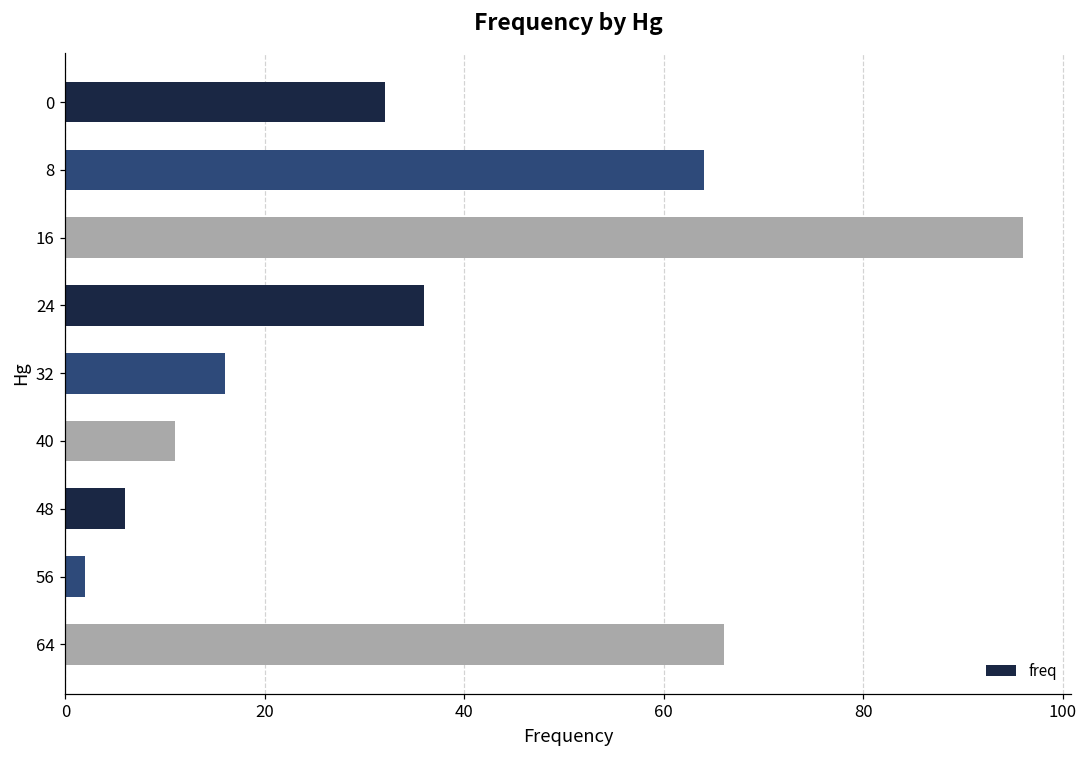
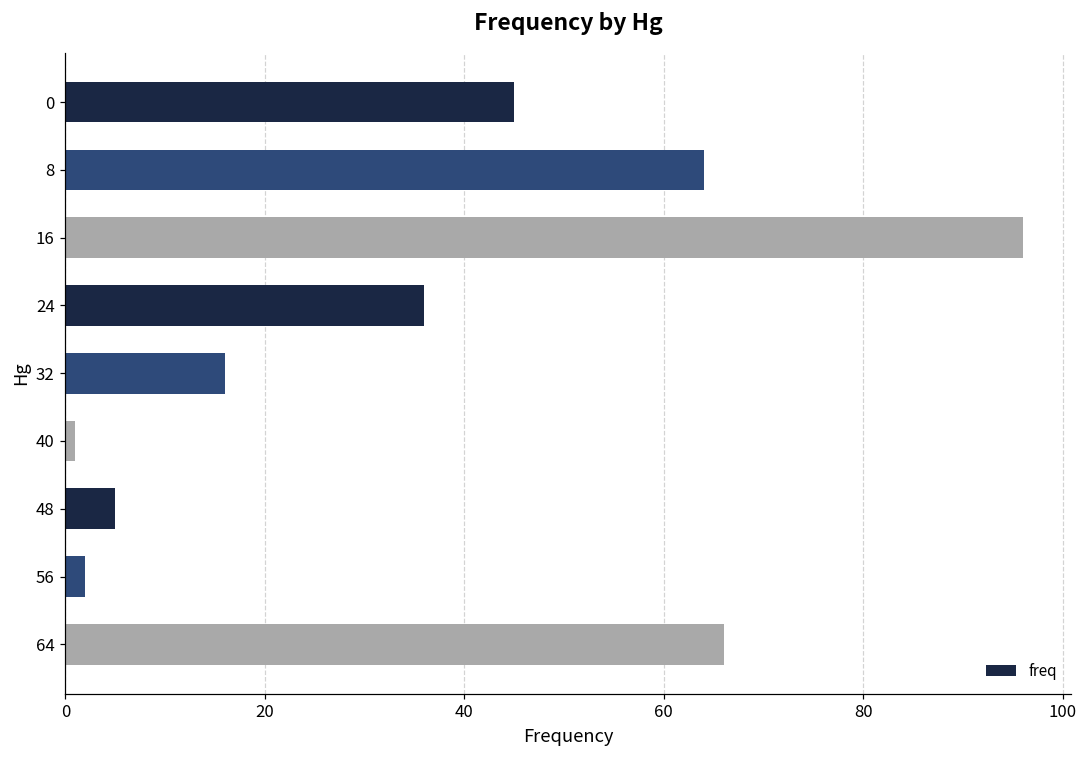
0: 32 -> 45
40: 11 -> 1
48: 6 -> 5
